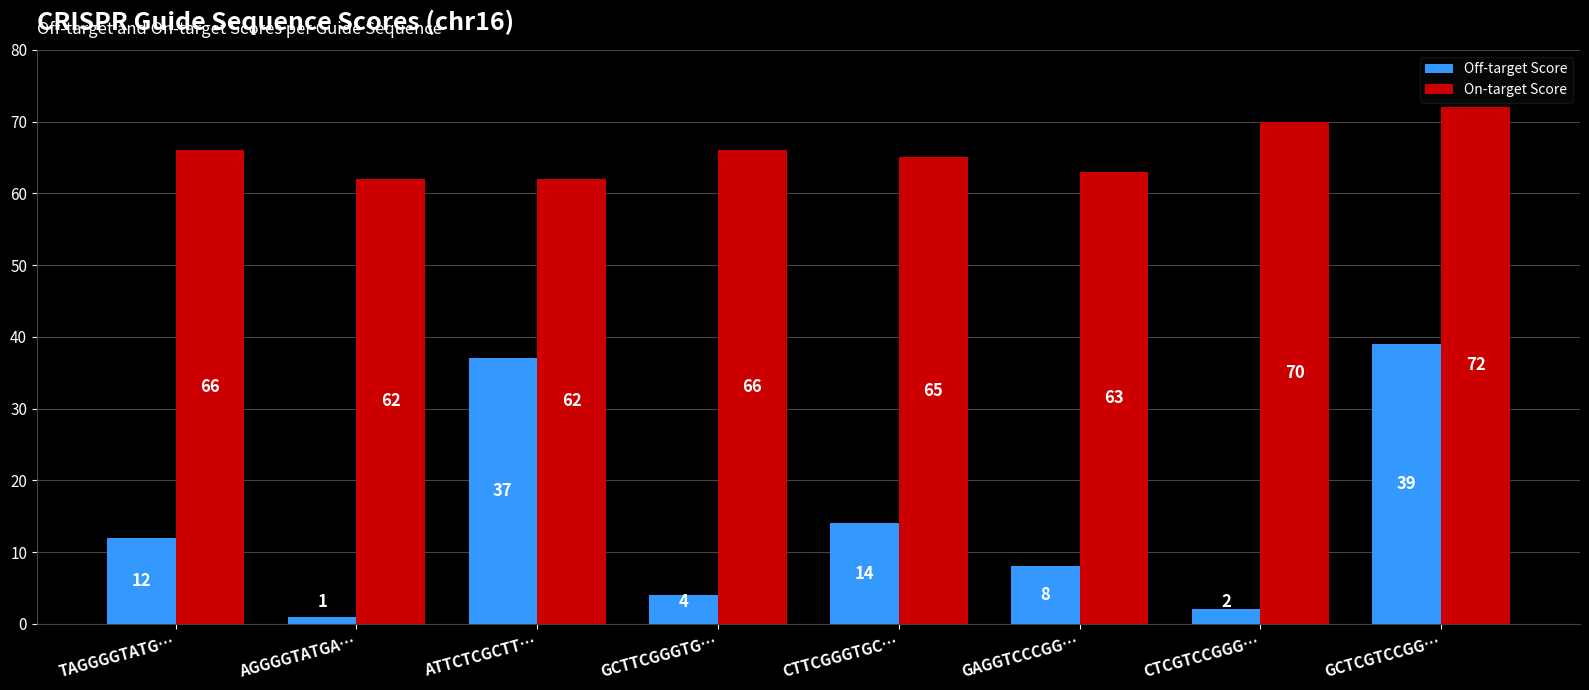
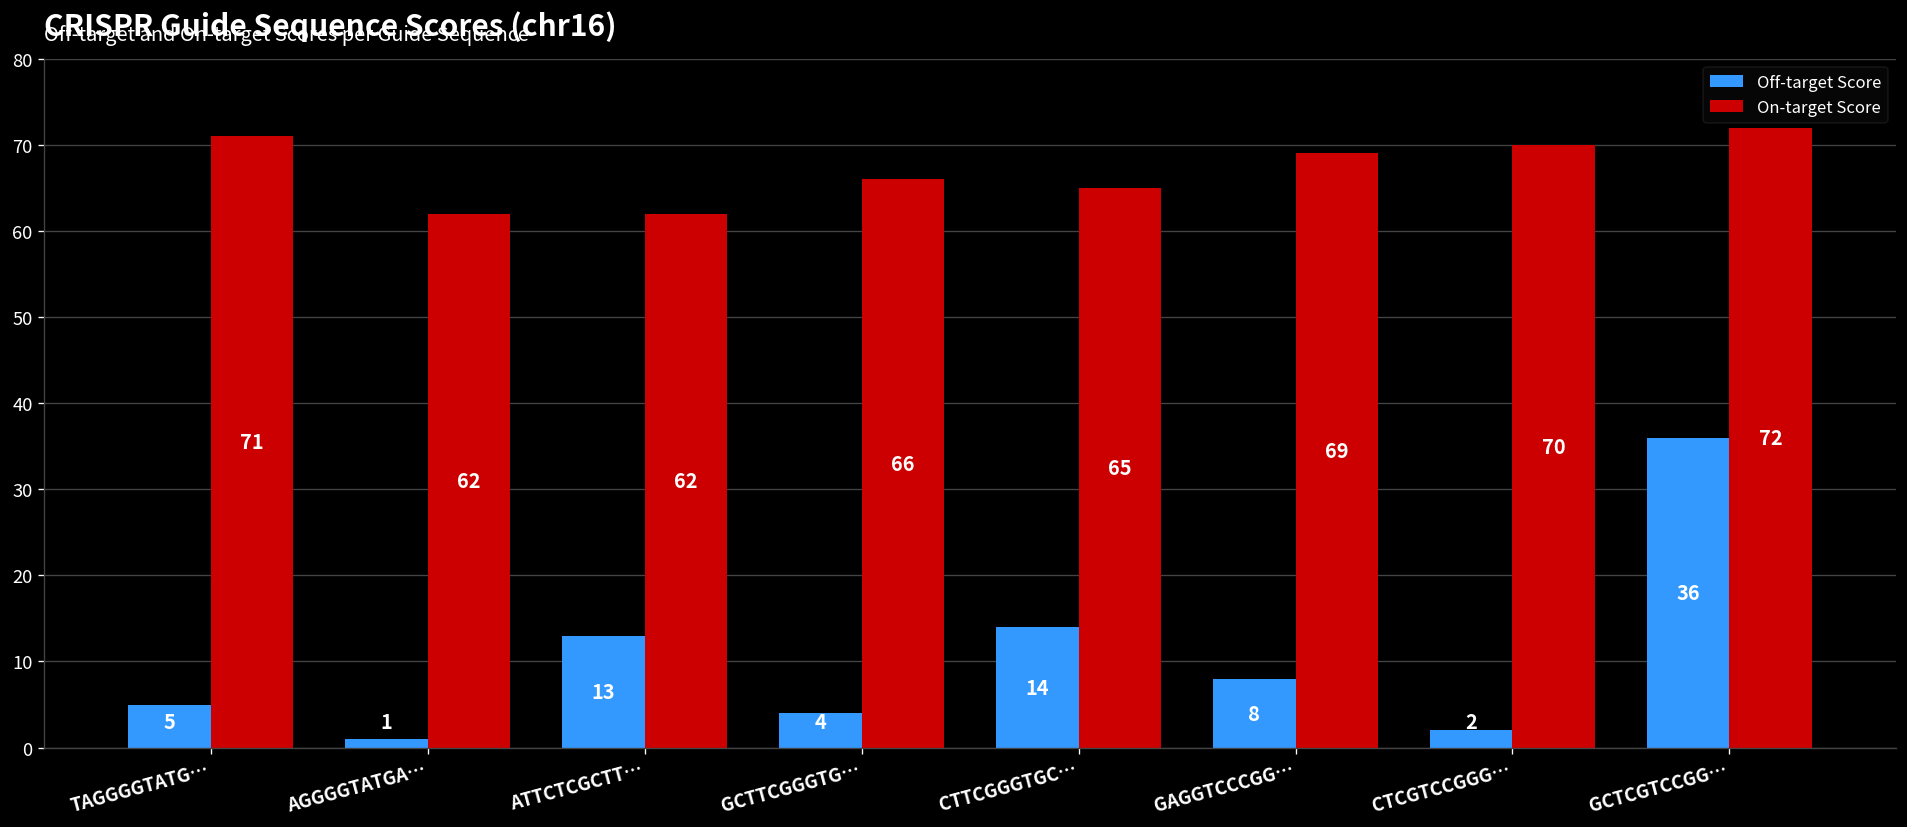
Off-target Score, TAGGGGTATG…: 12 -> 5
On-target Score, TAGGGGTATG…: 66 -> 71
Off-target Score, ATTCTCGCTT…: 37 -> 13
On-target Score, GAGGTCCCGG…: 63 -> 69
Off-target Score, GCTCGTCCGG…: 39 -> 36
